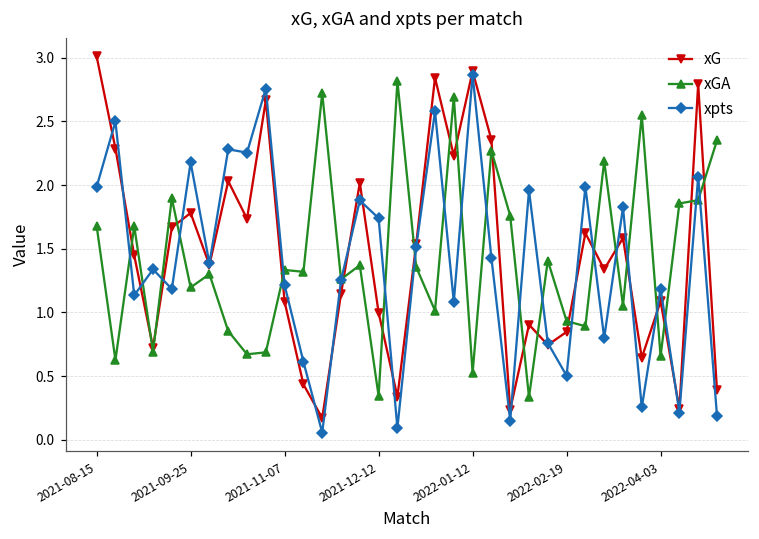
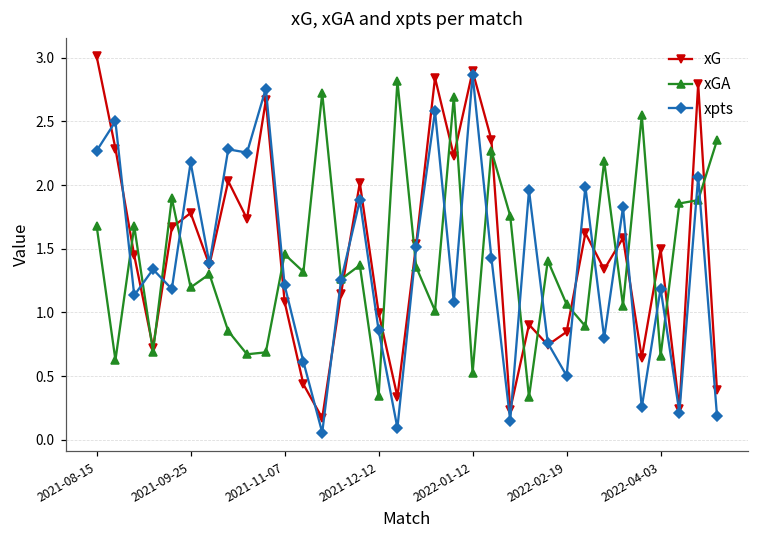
xpts, 2021-08-15: 1.99 -> 2.27
xGA, 2021-11-07: 1.33 -> 1.46
xpts, 2021-12-12: 1.74 -> 0.86
xGA, 2022-02-19: 0.93 -> 1.06
xG, 2022-04-03: 1.09 -> 1.50
